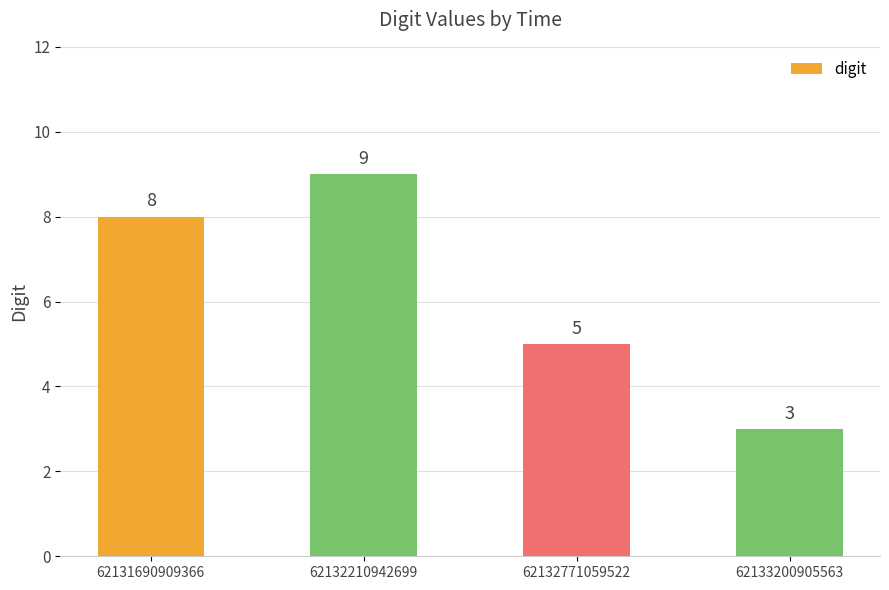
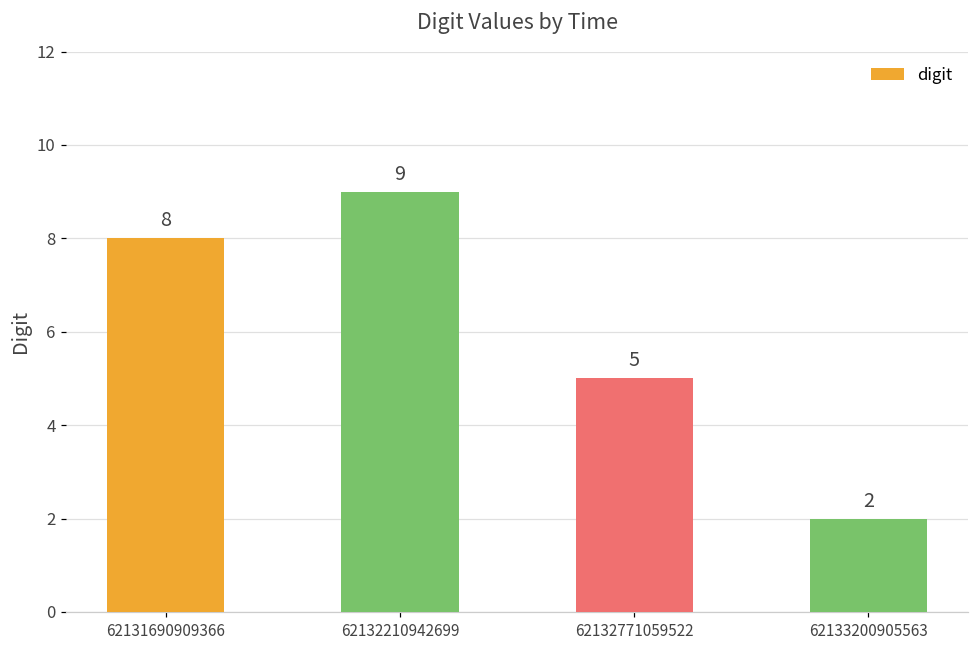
62133200905563: 3 -> 2
